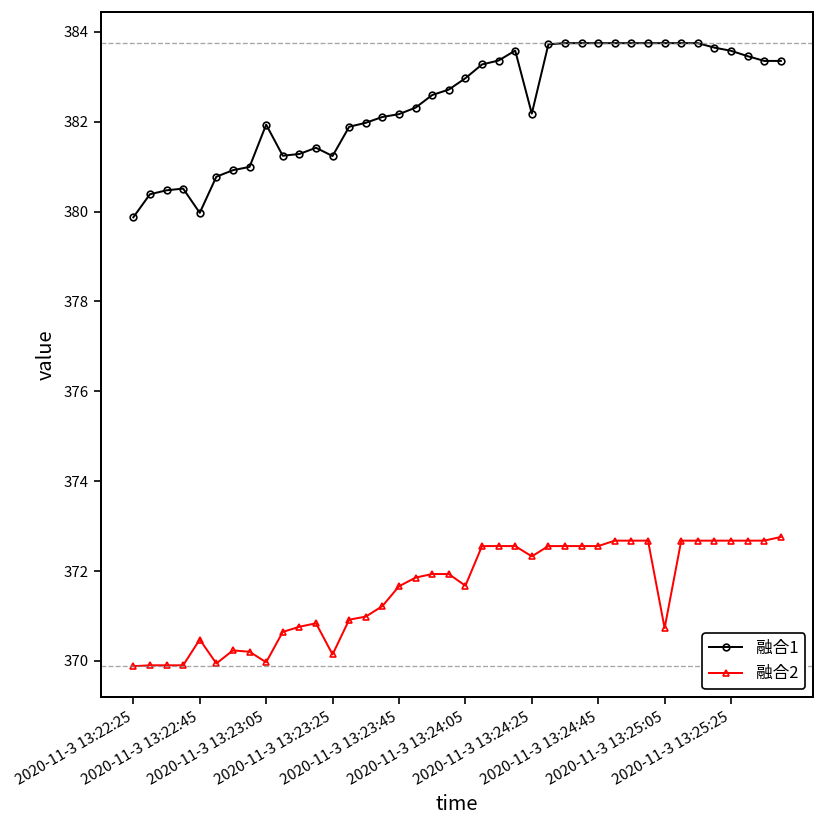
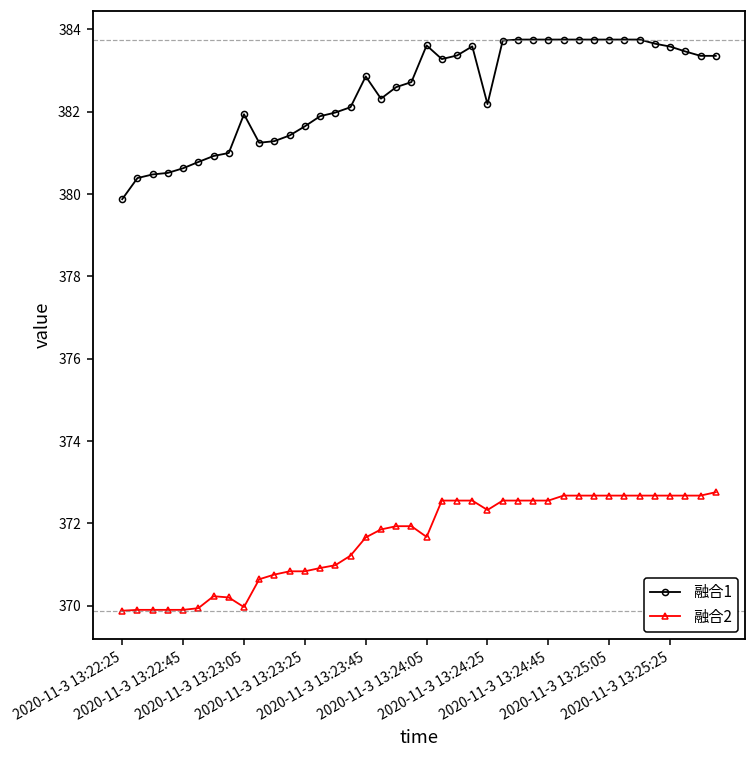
融合1, 2020-11-3 13:22:45: 380.0 -> 380.6
融合2, 2020-11-3 13:22:45: 370.5 -> 369.9
融合1, 2020-11-3 13:23:25: 381.2 -> 381.6
融合2, 2020-11-3 13:23:25: 370.1 -> 370.8
融合1, 2020-11-3 13:23:45: 382.2 -> 382.9
融合1, 2020-11-3 13:24:05: 383.0 -> 383.6
融合2, 2020-11-3 13:25:05: 370.7 -> 372.7
